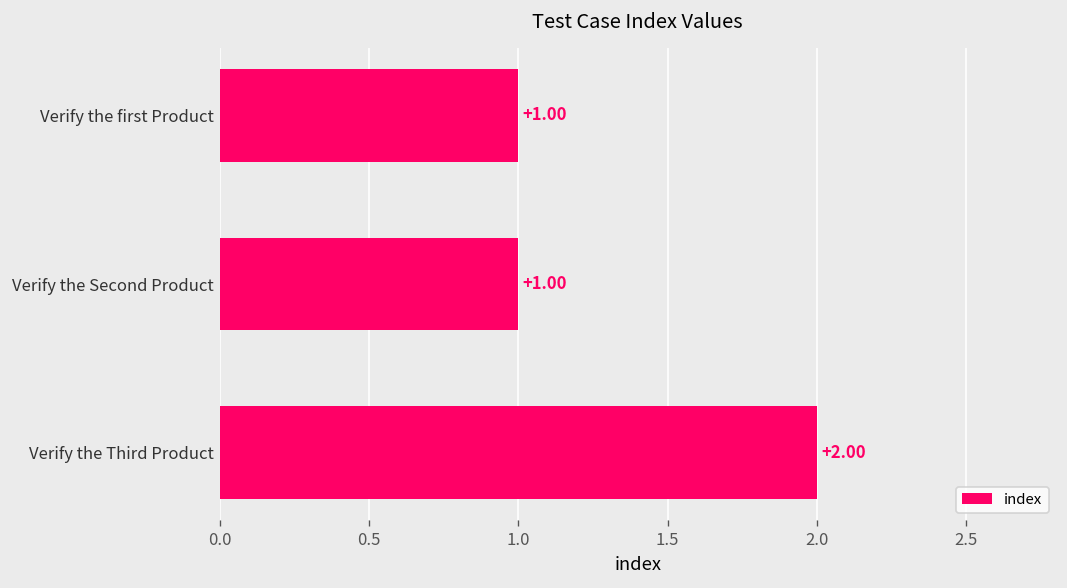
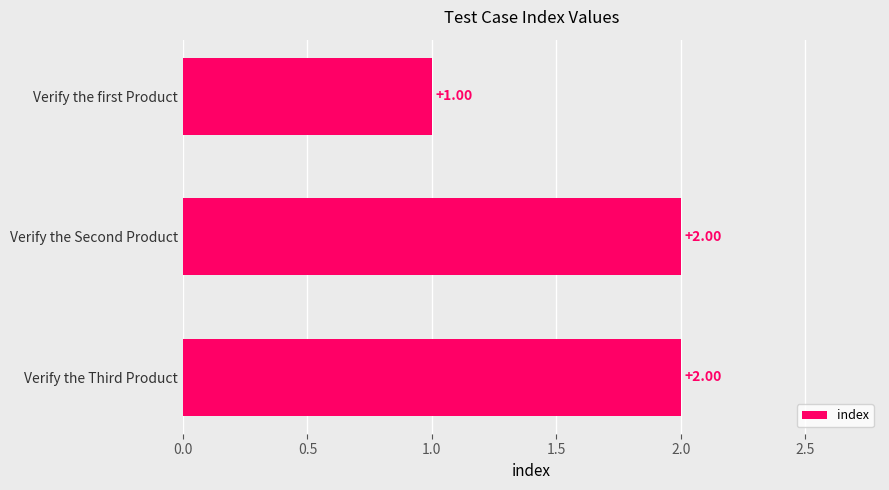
Verify the Second Product: +1.00 -> +2.00
